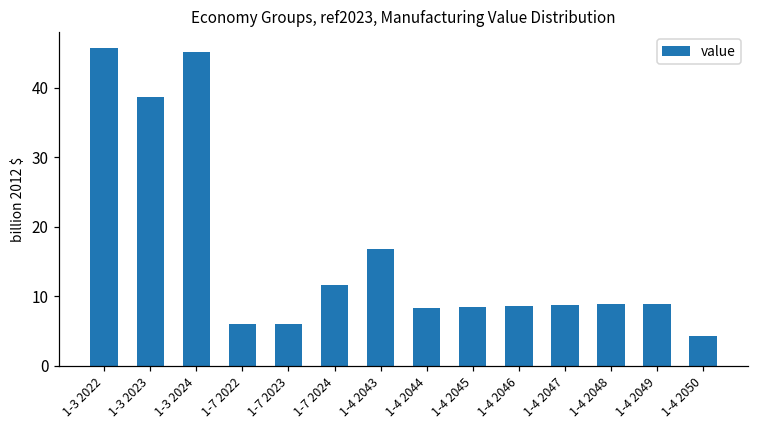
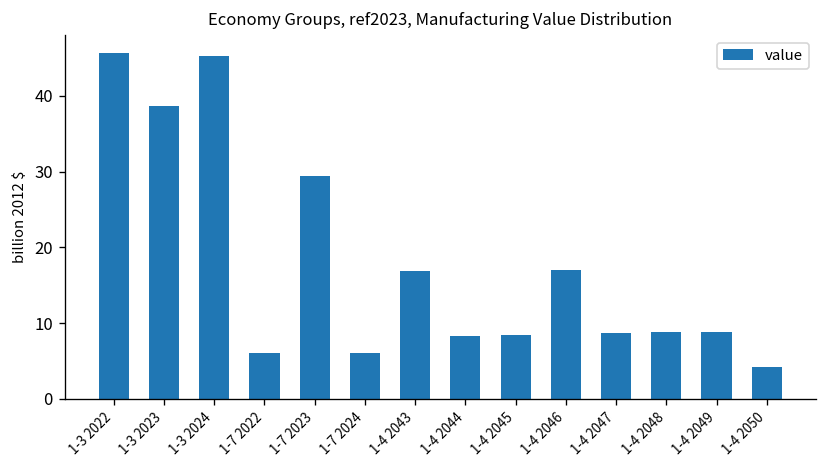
1-7 2023: 6 -> 29
1-7 2024: 12 -> 6
1-4 2046: 9 -> 17
